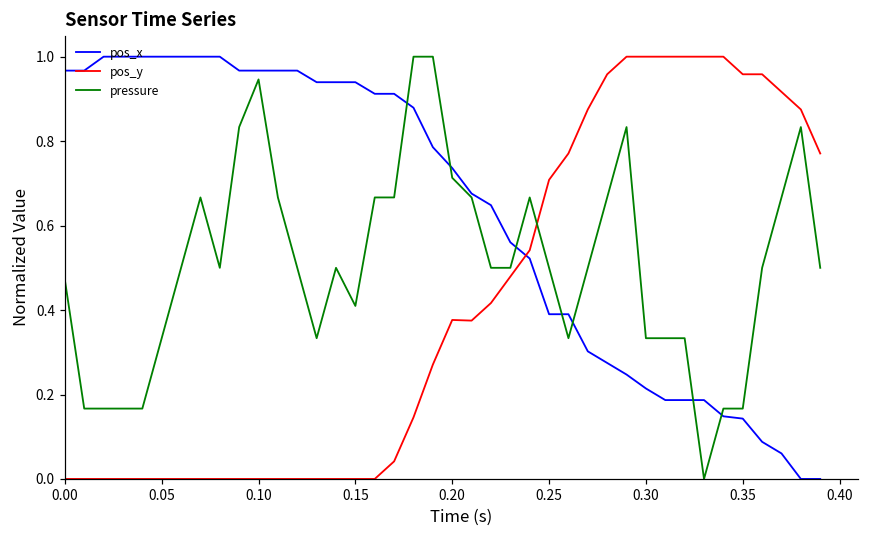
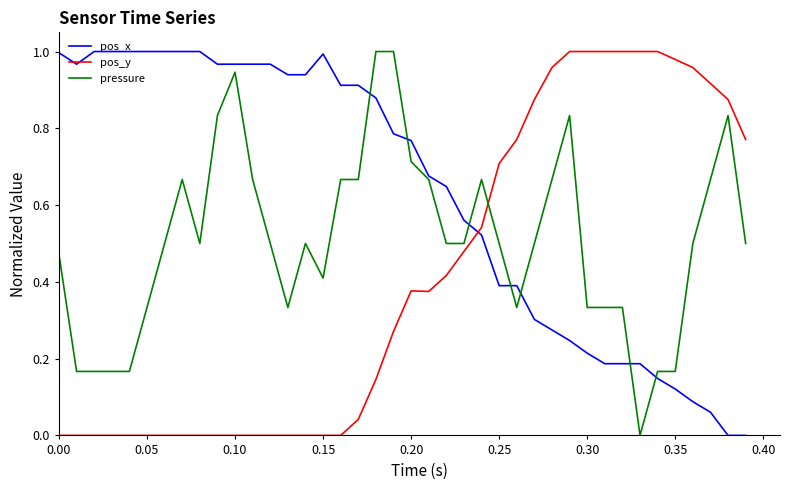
pos_x, 0.00: 0.97 -> 1.00
pos_x, 0.15: 0.94 -> 0.99
pos_x, 0.20: 0.74 -> 0.77
pos_x, 0.35: 0.14 -> 0.12
pos_y, 0.35: 0.96 -> 0.98
